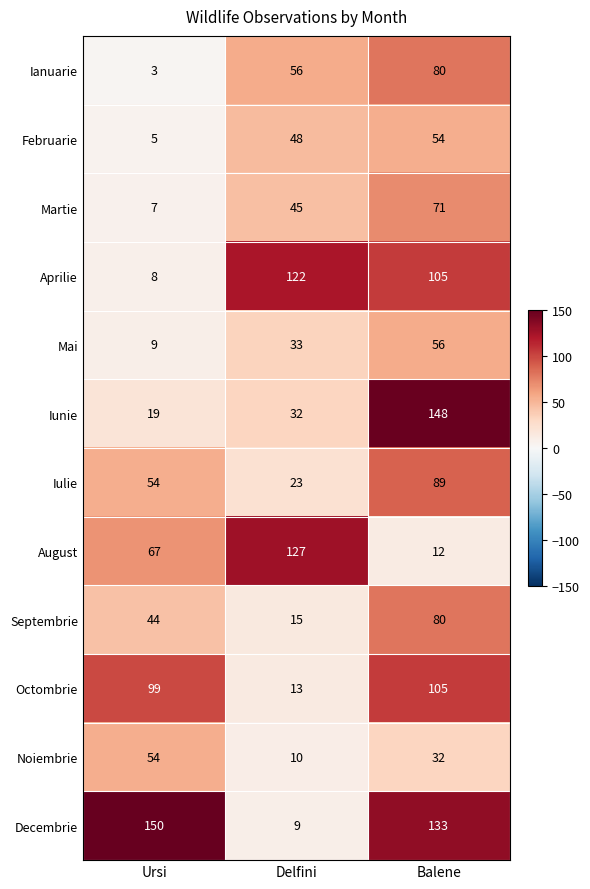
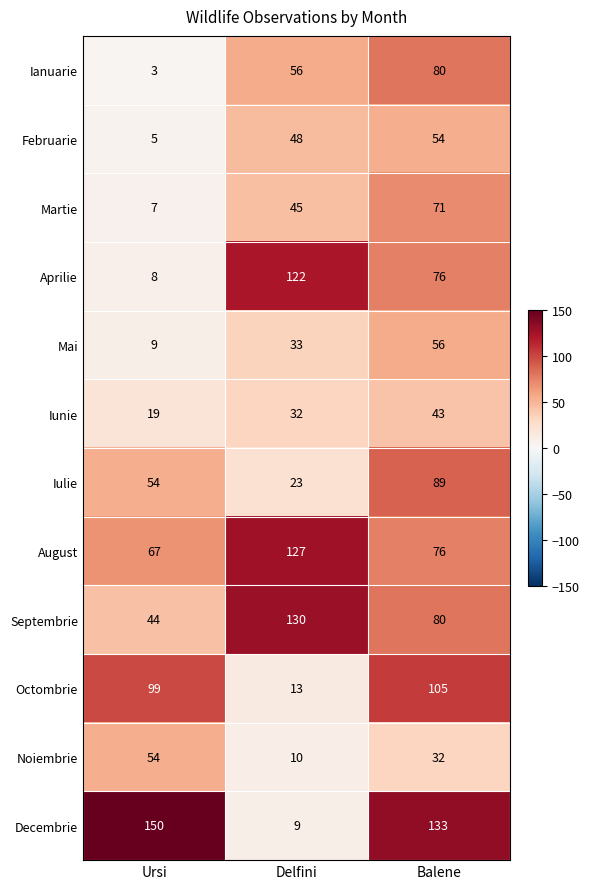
Aprilie, Balene: 105 -> 76
Iunie, Balene: 148 -> 43
August, Balene: 12 -> 76
Septembrie, Delfini: 15 -> 130
